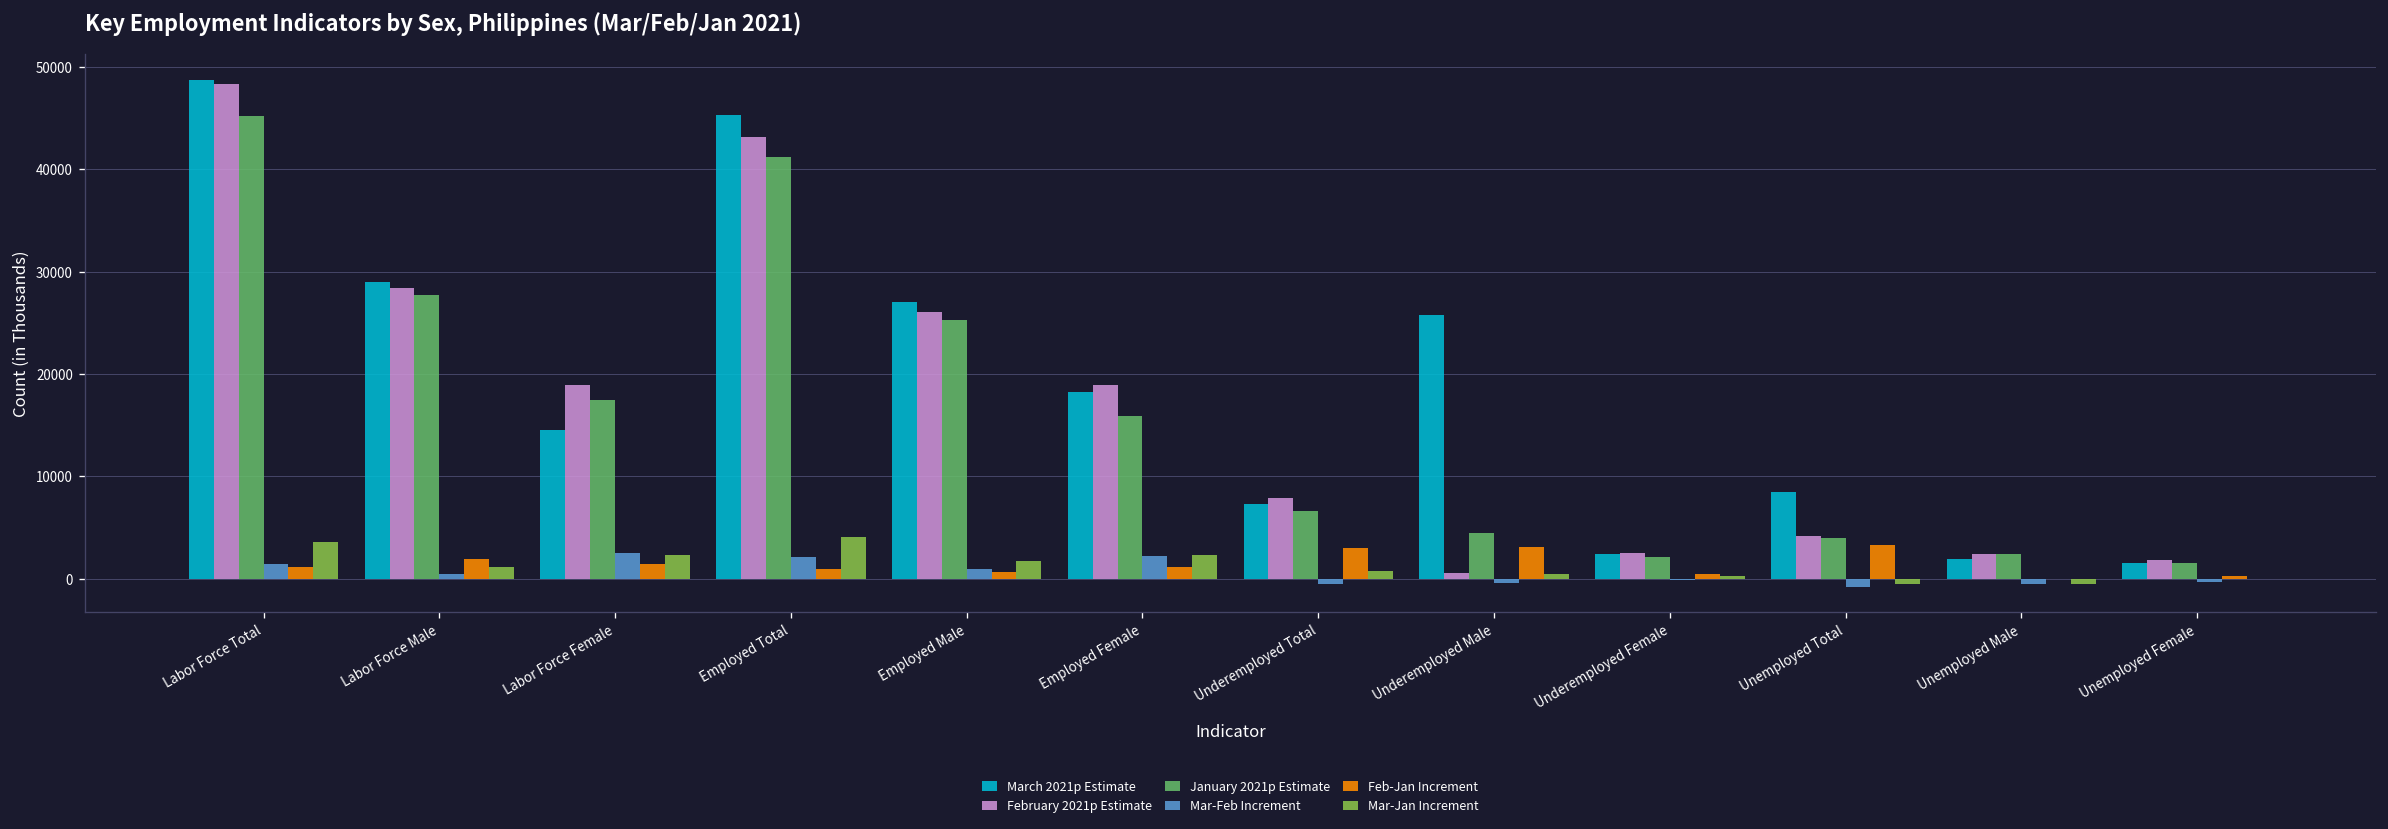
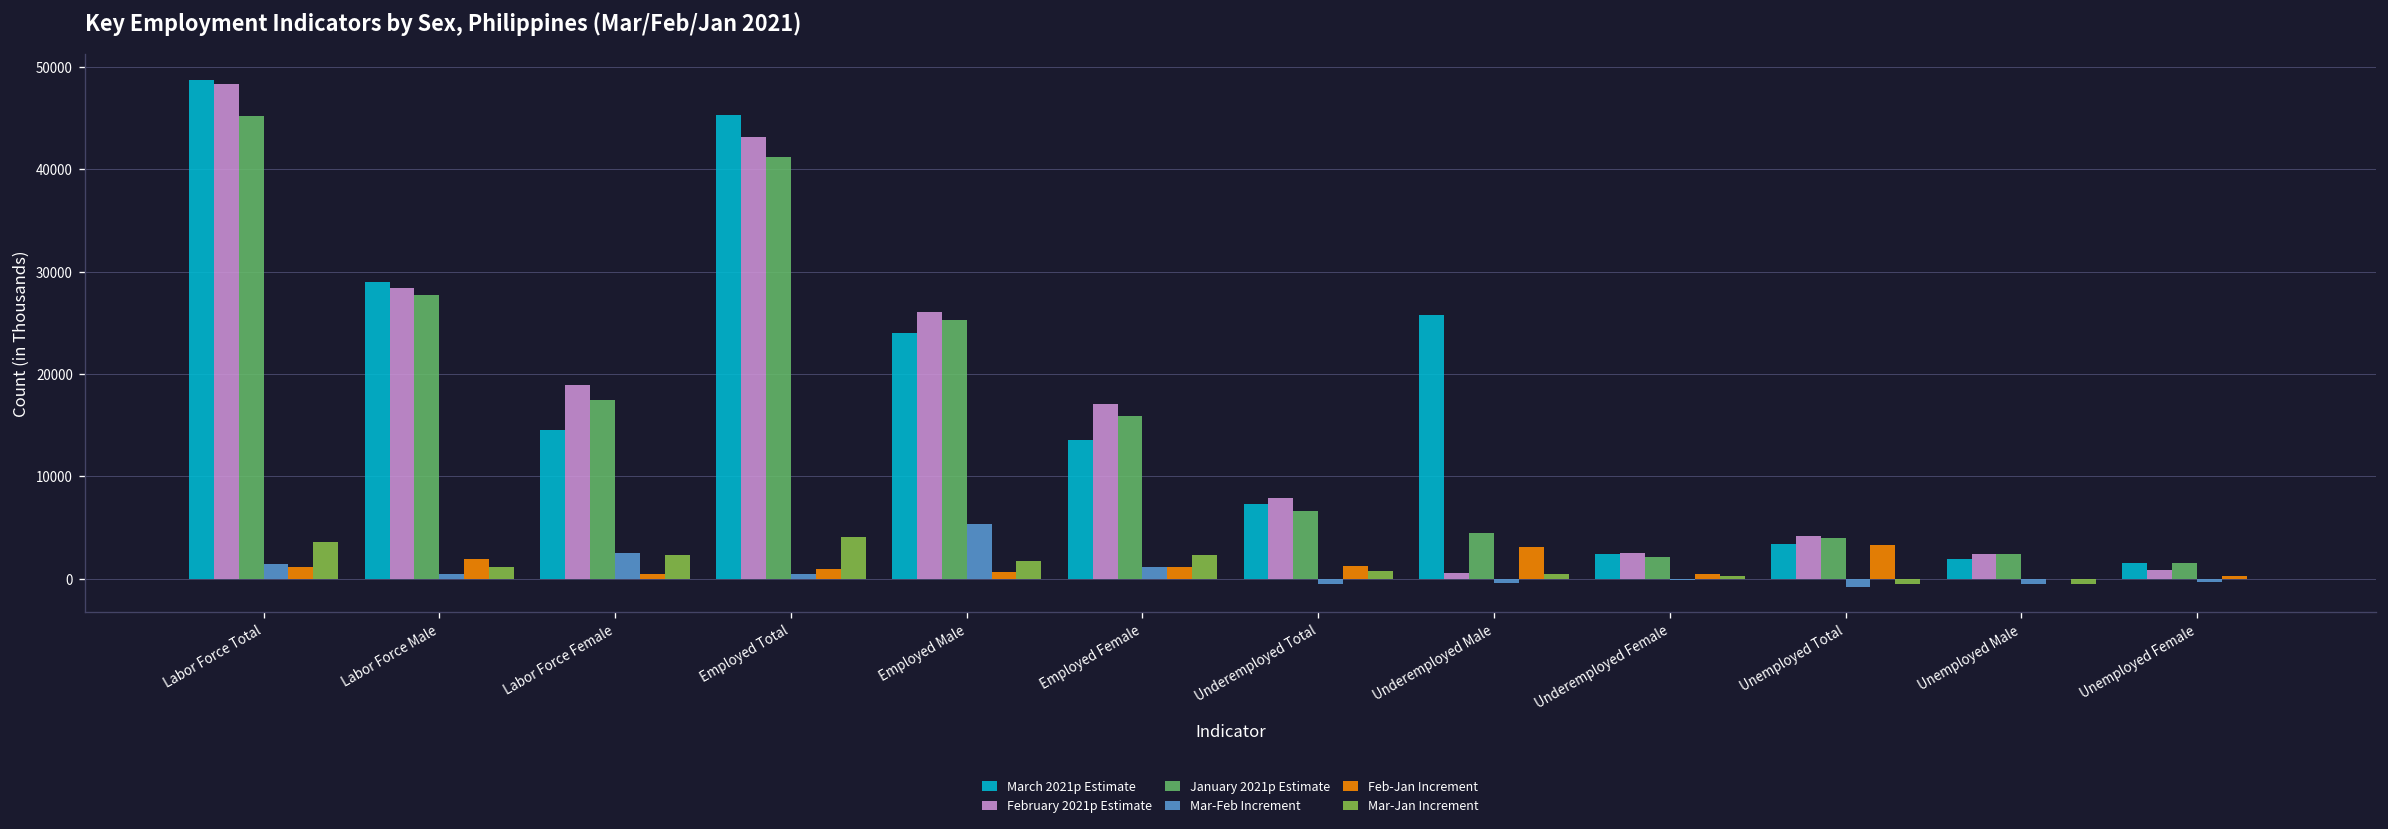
Feb-Jan Increment, Labor Force Female: 1000 -> 0
Mar-Feb Increment, Employed Total: 2000 -> 0
March 2021p Estimate, Employed Male: 27000 -> 24000
Mar-Feb Increment, Employed Male: 1000 -> 5000
March 2021p Estimate, Employed Female: 18000 -> 14000
February 2021p Estimate, Employed Female: 19000 -> 17000
Mar-Feb Increment, Employed Female: 2000 -> 1000
Feb-Jan Increment, Underemployed Total: 3000 -> 1000
March 2021p Estimate, Unemployed Total: 9000 -> 3000
February 2021p Estimate, Unemployed Female: 2000 -> 1000
